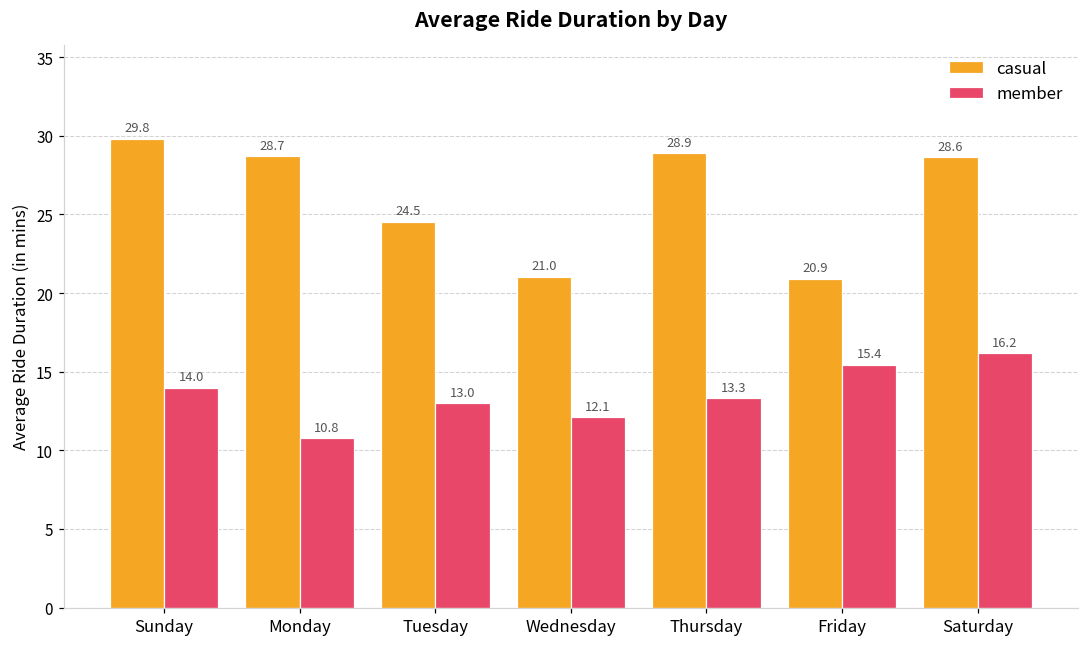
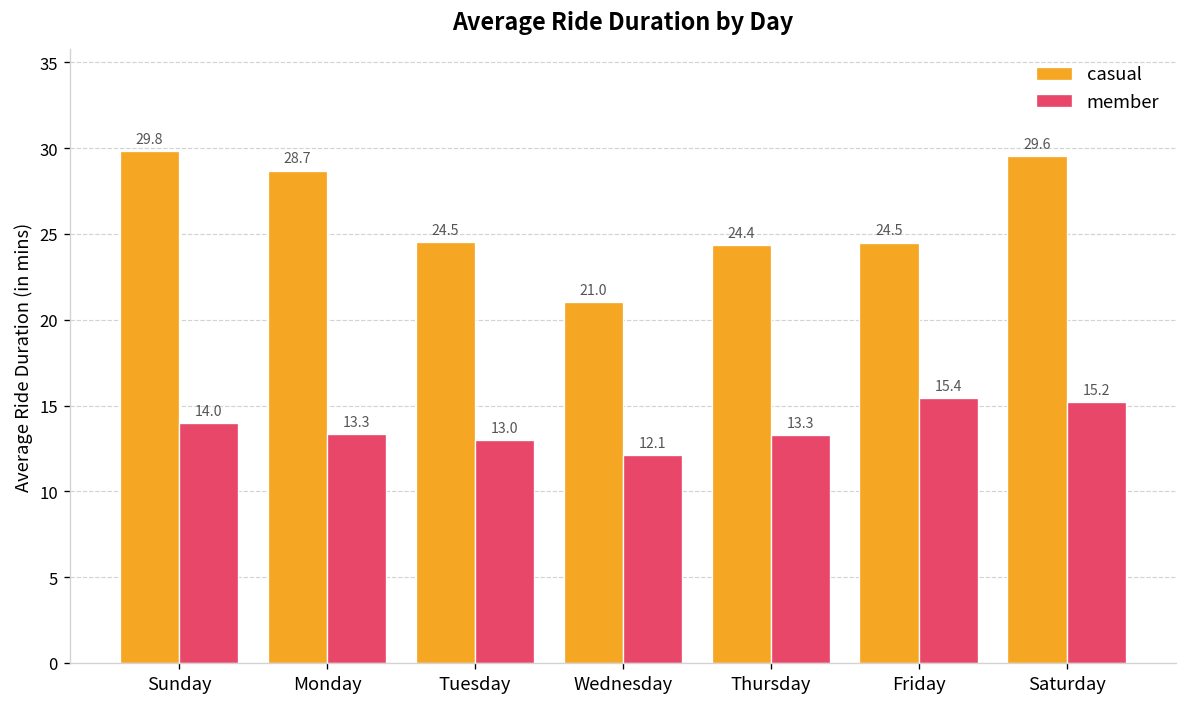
member, Monday: 10.8 -> 13.3
casual, Thursday: 28.9 -> 24.4
casual, Friday: 20.9 -> 24.5
casual, Saturday: 28.6 -> 29.6
member, Saturday: 16.2 -> 15.2
